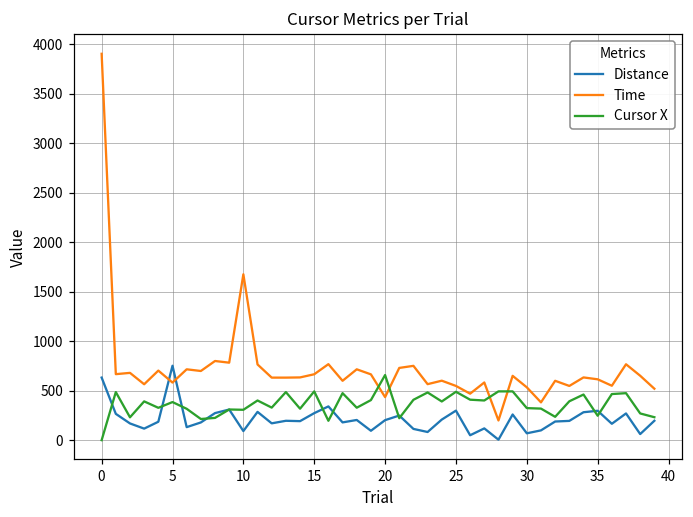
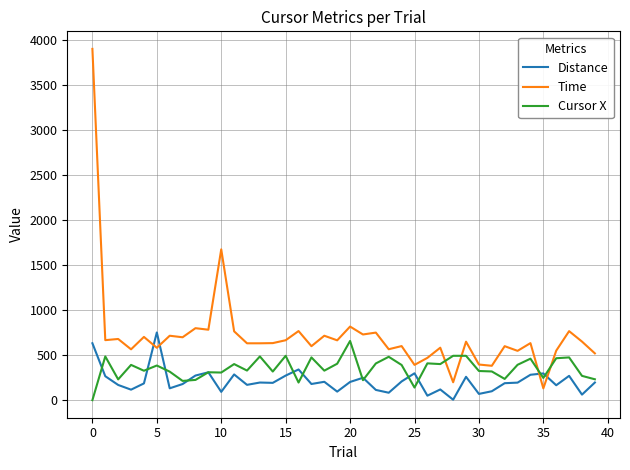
Time, 20: 400 -> 800
Time, 25: 500 -> 400
Cursor X, 25: 500 -> 100
Time, 30: 500 -> 400
Time, 35: 600 -> 100
